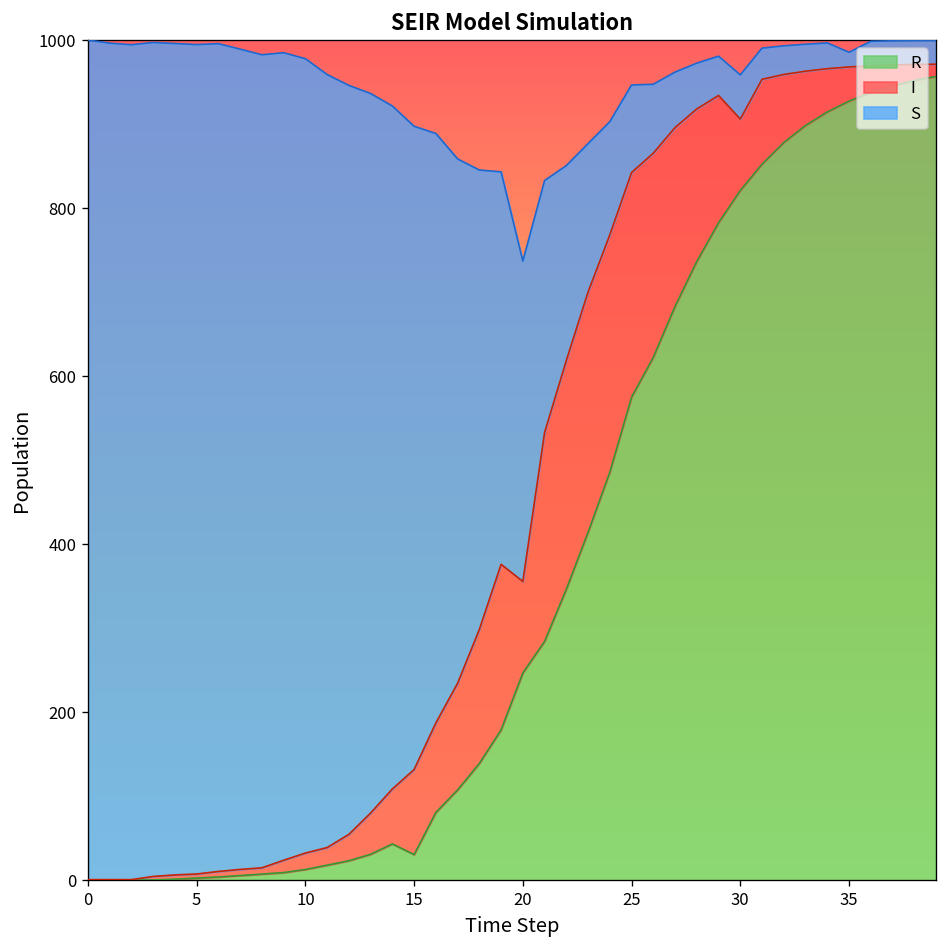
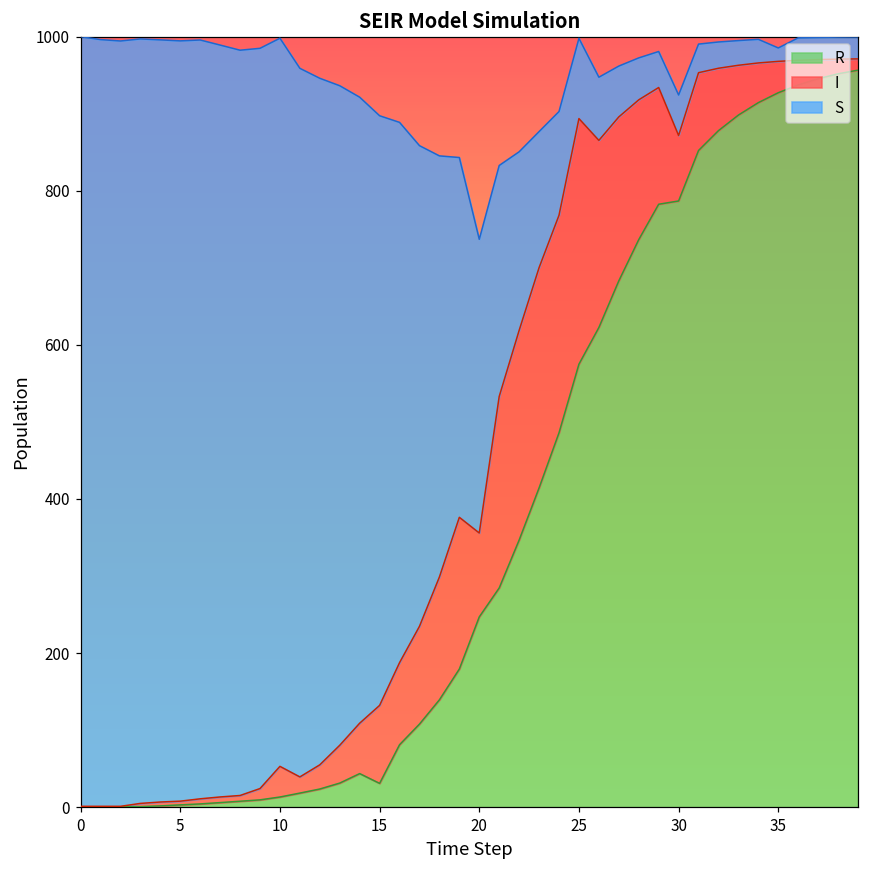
I, 10: 20 -> 40
I, 25: 270 -> 320
R, 30: 820 -> 790
